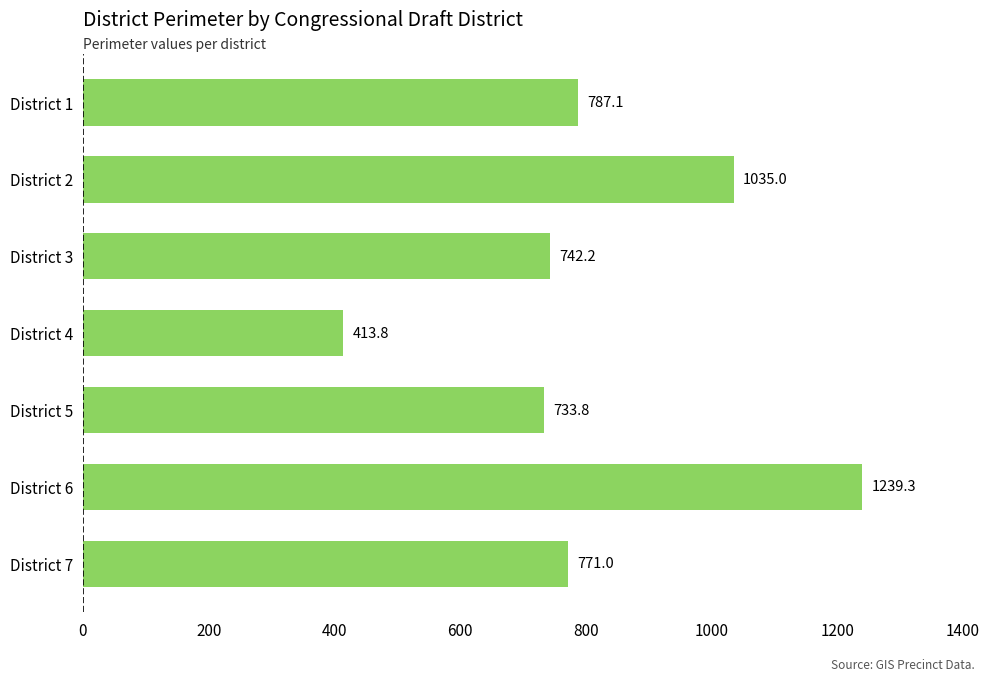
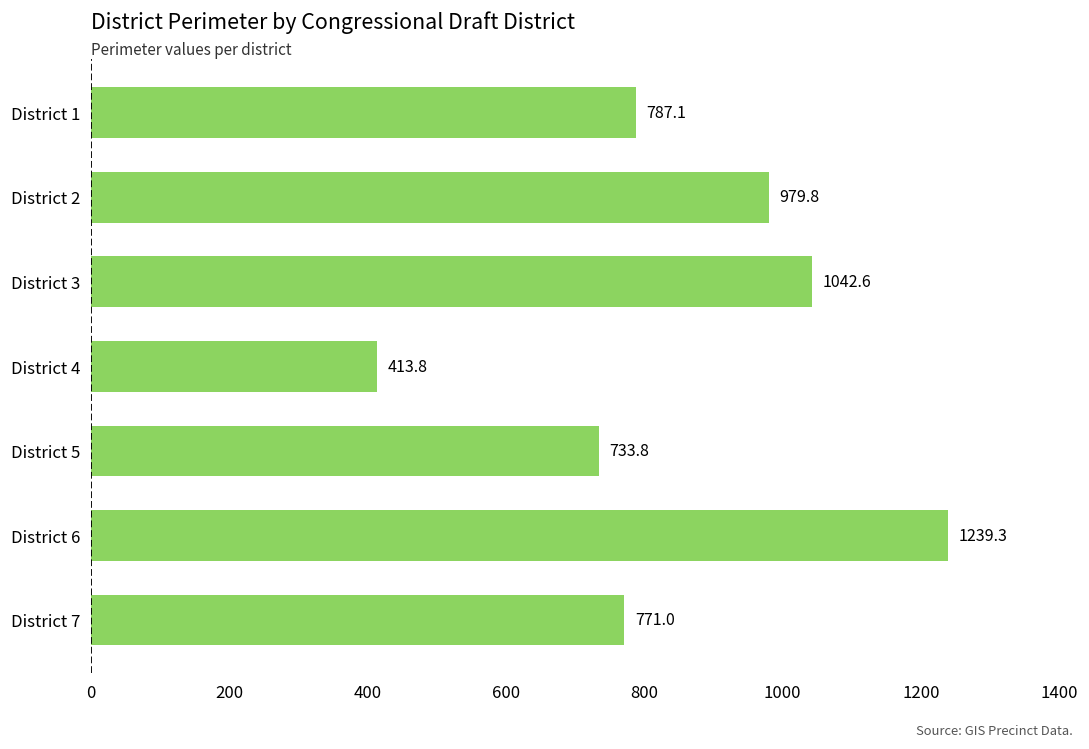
District 2: 1035.0 -> 979.8
District 3: 742.2 -> 1042.6
